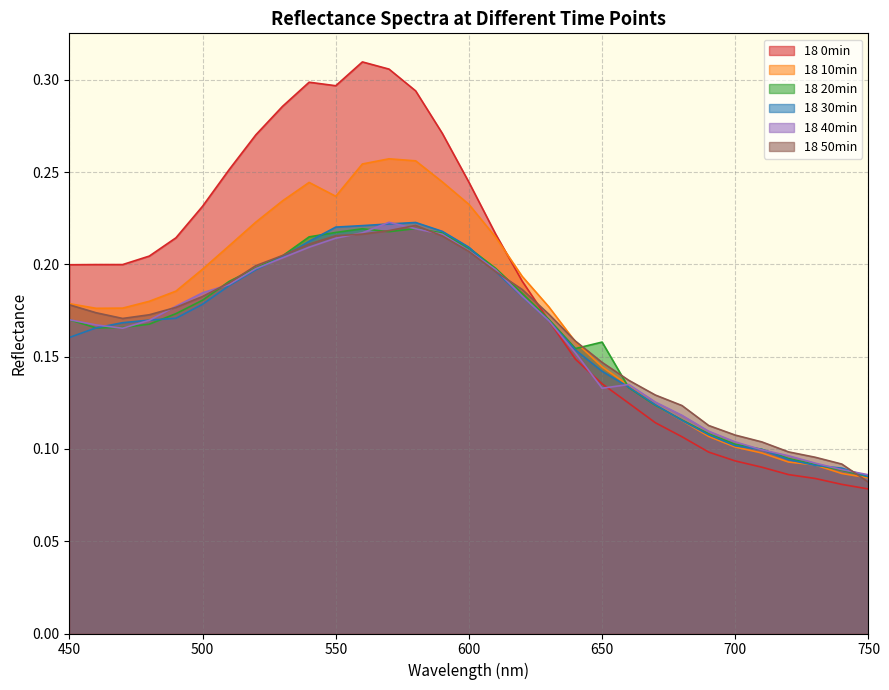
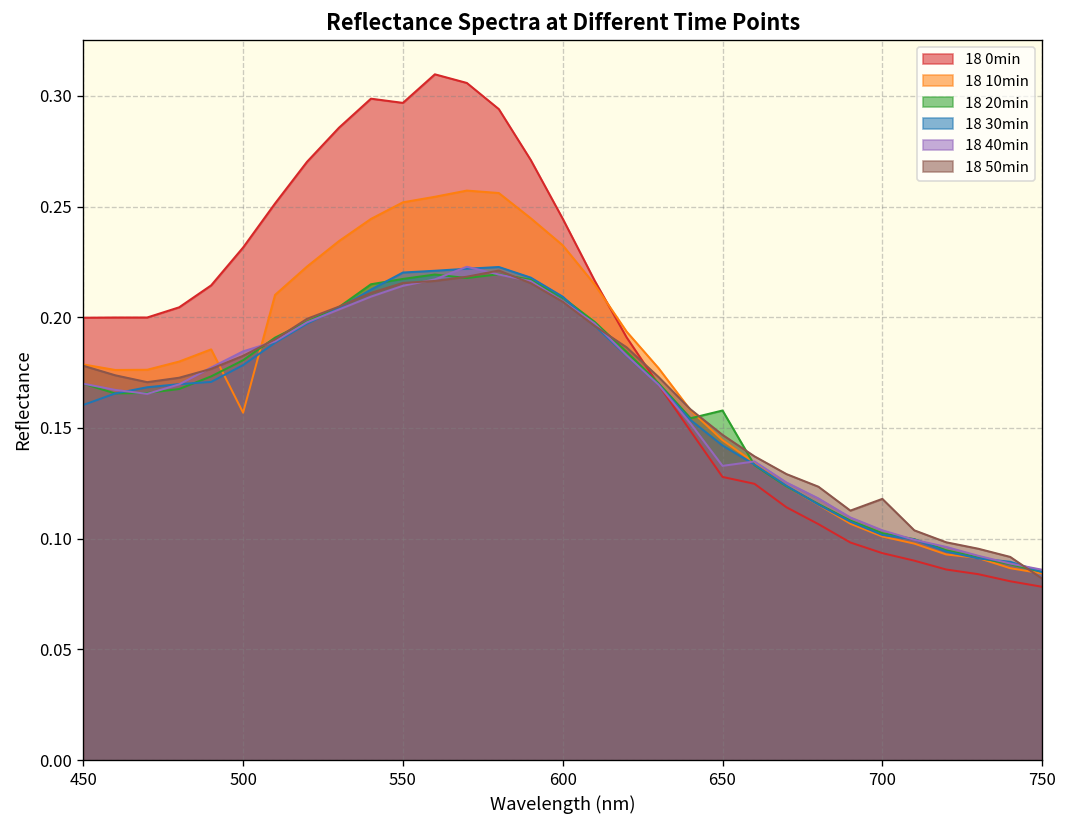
18 10min, 500: 0.197 -> 0.157
18 10min, 550: 0.237 -> 0.252
18 0min, 650: 0.135 -> 0.128
18 50min, 700: 0.108 -> 0.118
